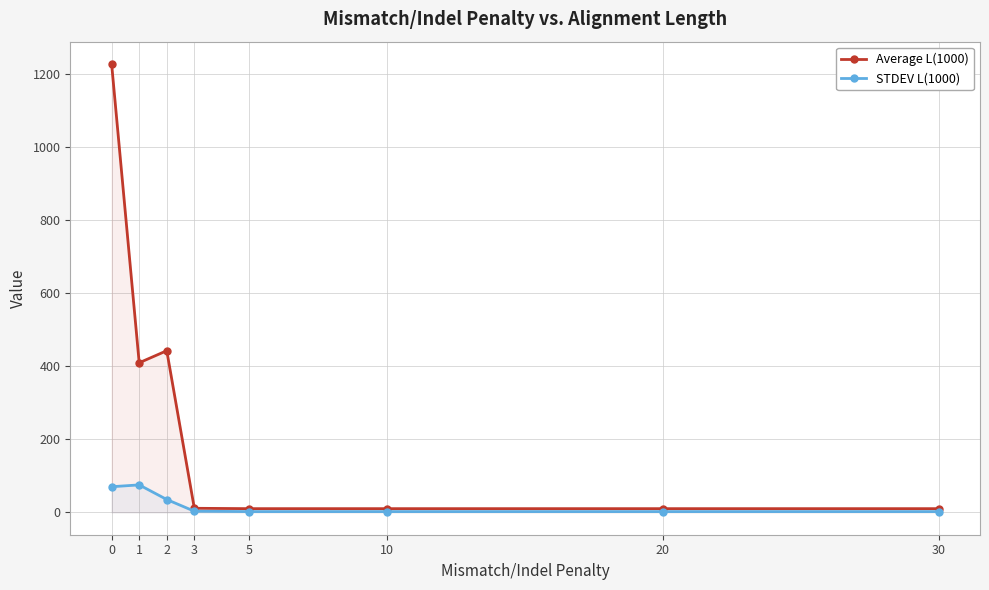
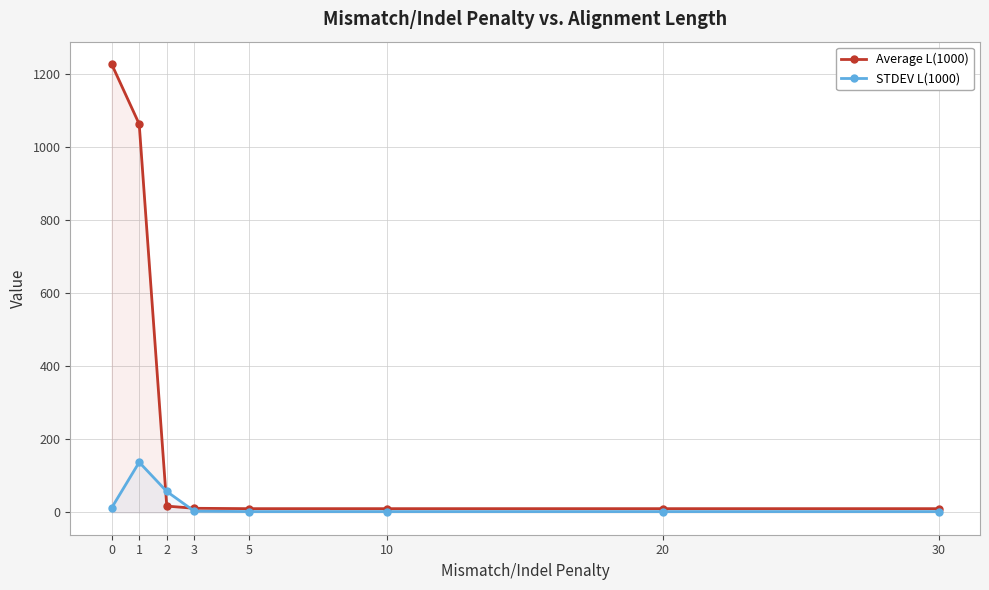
STDEV L(1000), 0: 70 -> 10
Average L(1000), 1: 410 -> 1060
STDEV L(1000), 1: 80 -> 140
Average L(1000), 2: 440 -> 20
STDEV L(1000), 2: 40 -> 60
